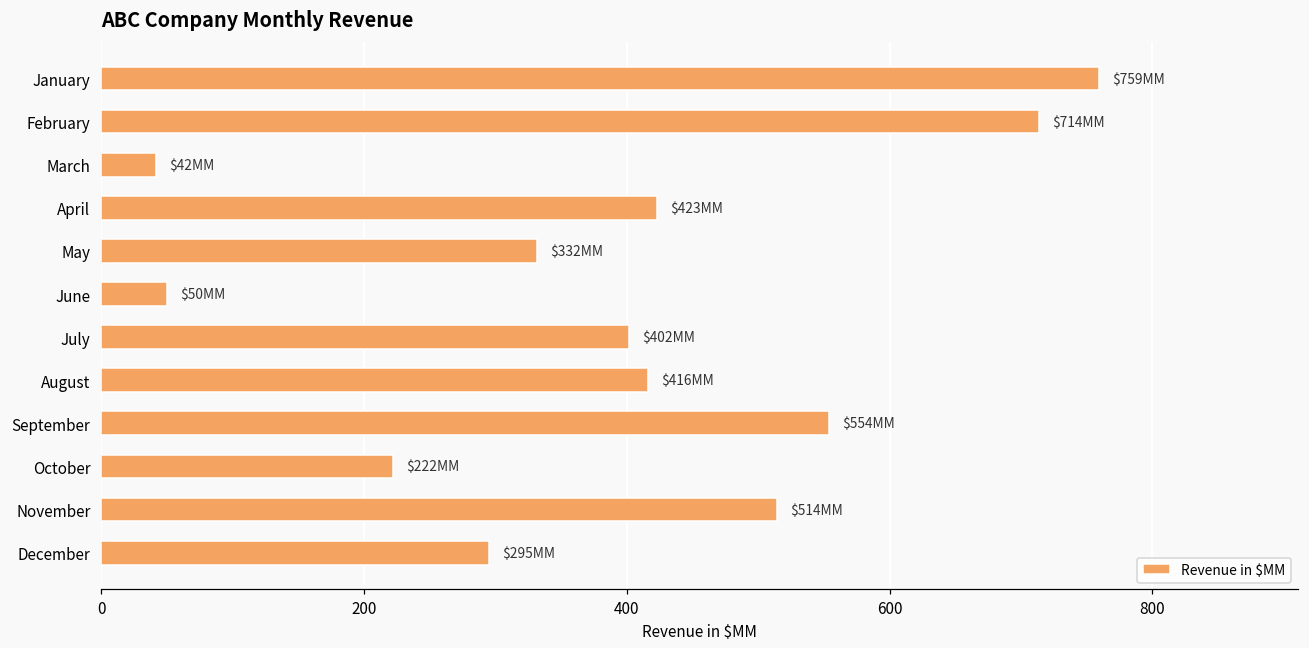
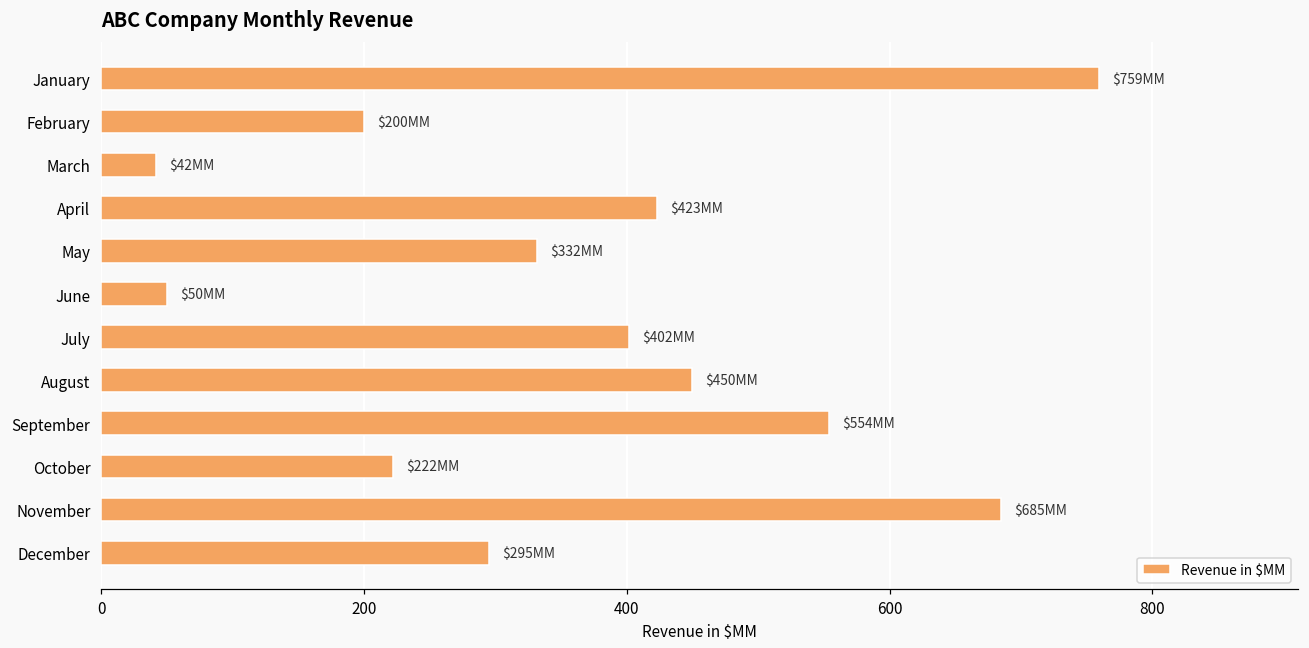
February: $714 -> $200
August: $416 -> $450
November: $514 -> $685
